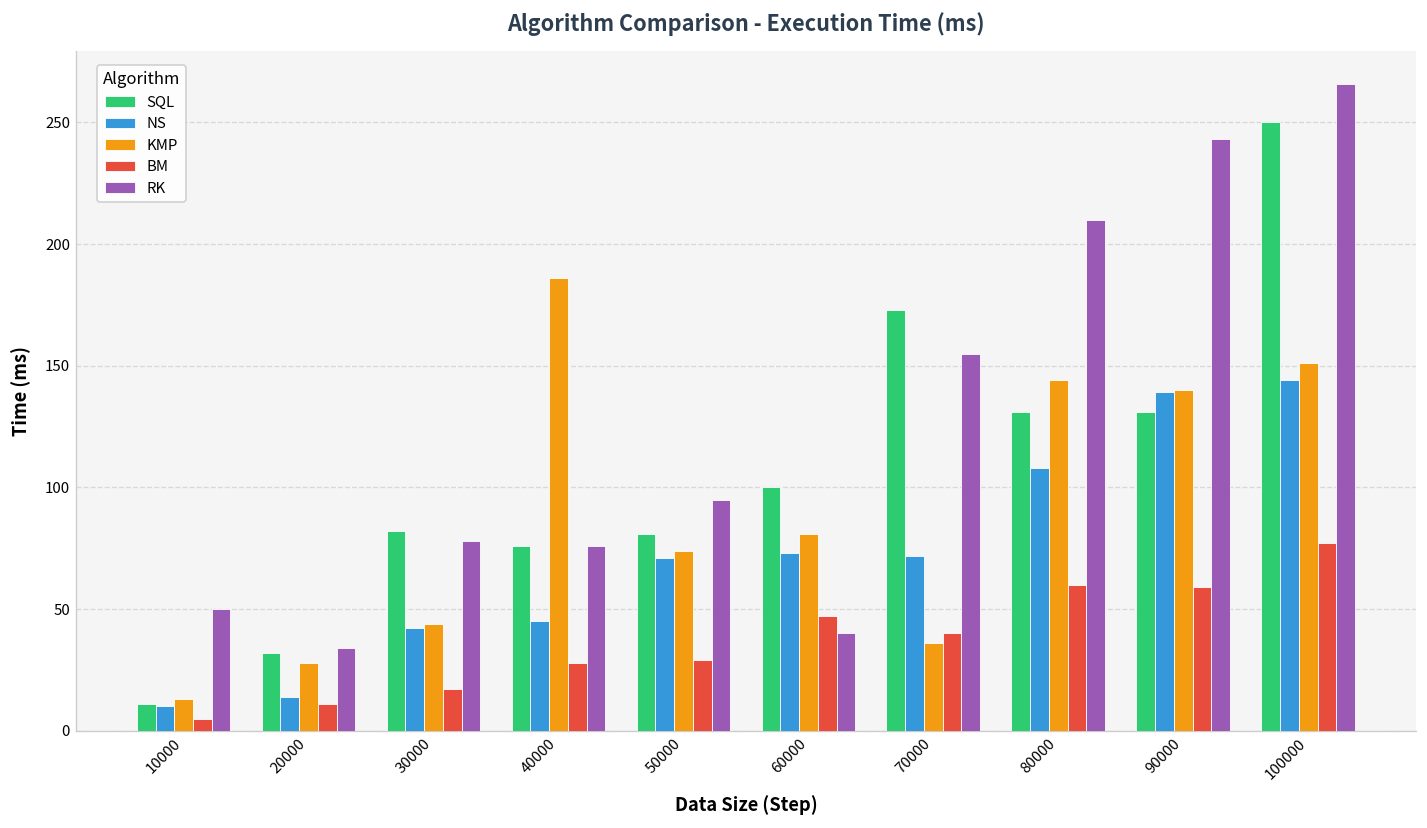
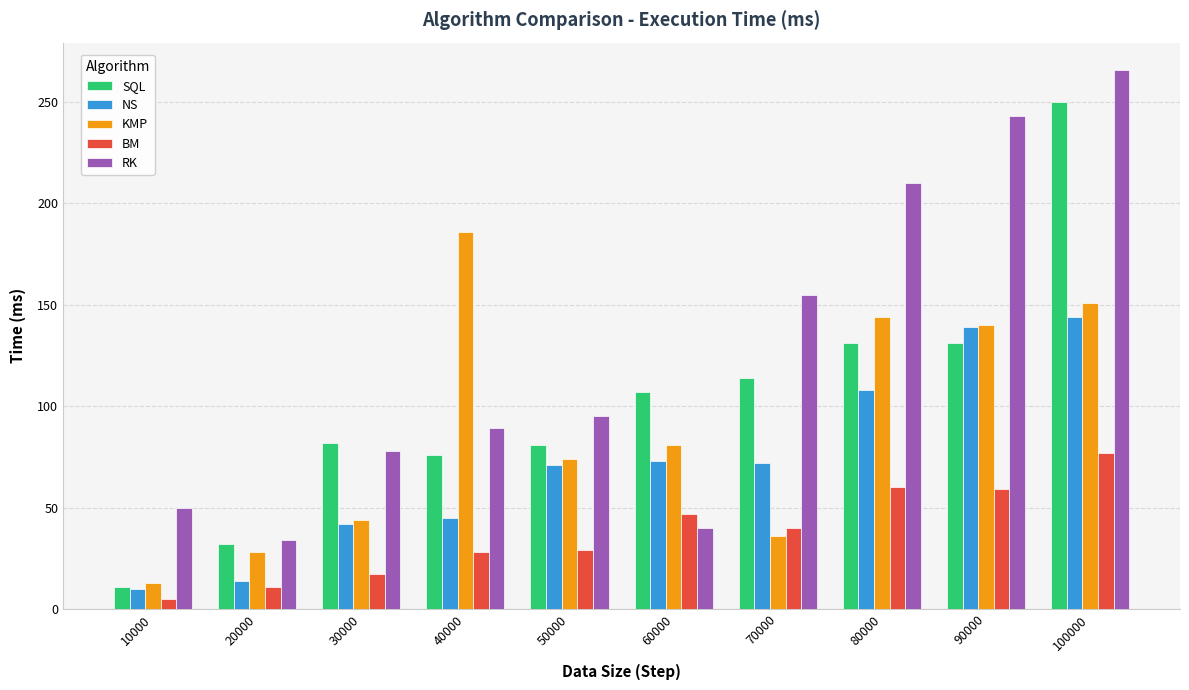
RK, 40000: 76 -> 89
SQL, 60000: 100 -> 107
SQL, 70000: 173 -> 114
